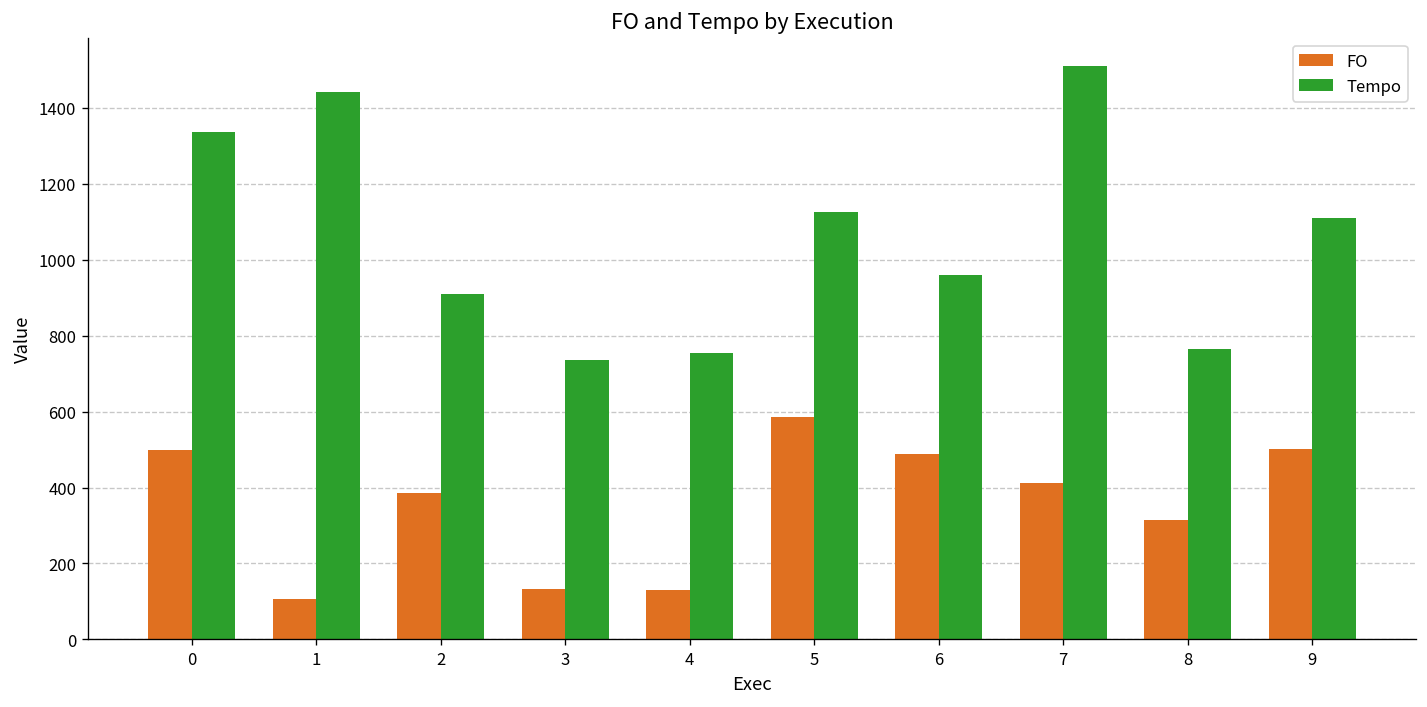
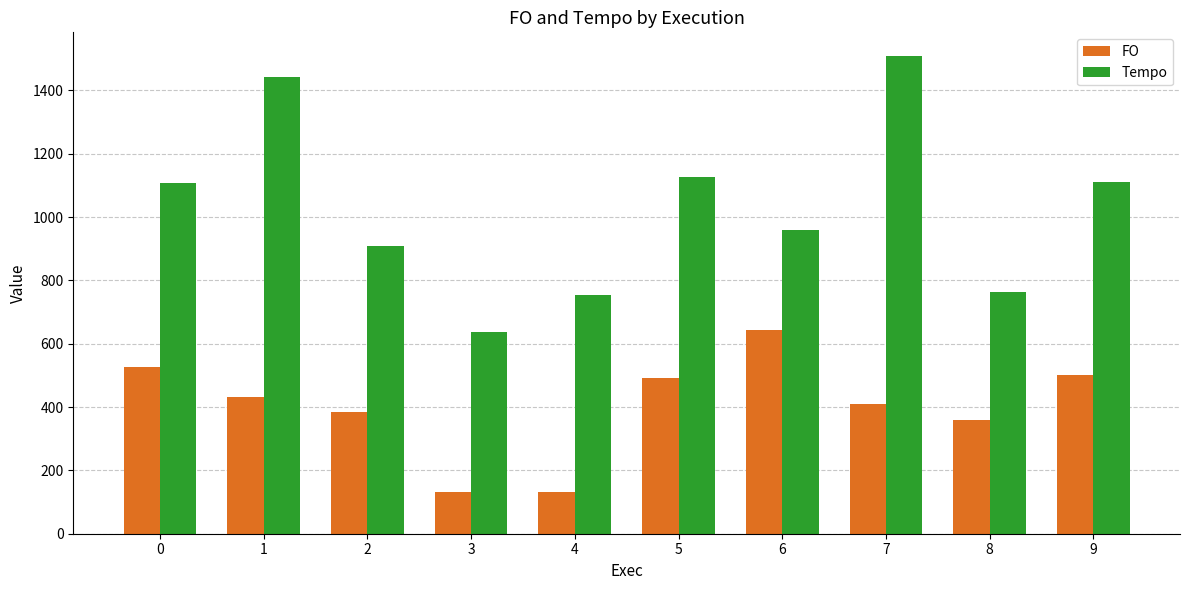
FO, 0: 500 -> 530
Tempo, 0: 1340 -> 1110
FO, 1: 110 -> 430
Tempo, 3: 740 -> 640
FO, 5: 590 -> 490
FO, 6: 490 -> 640
FO, 8: 310 -> 360
